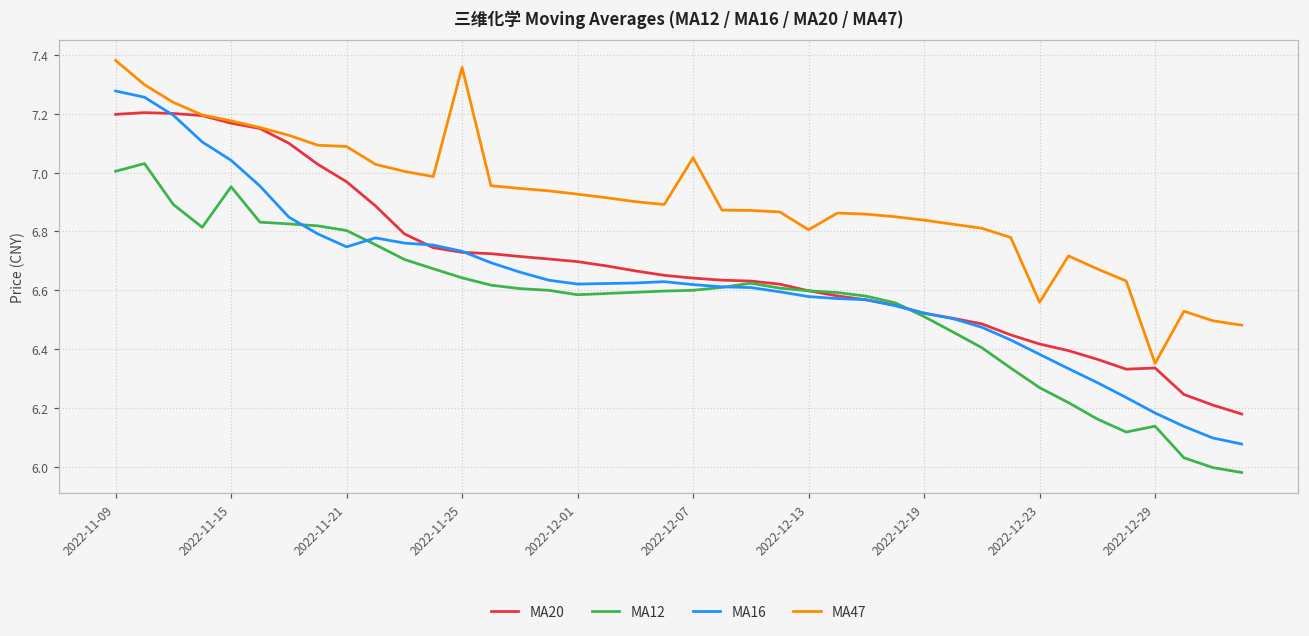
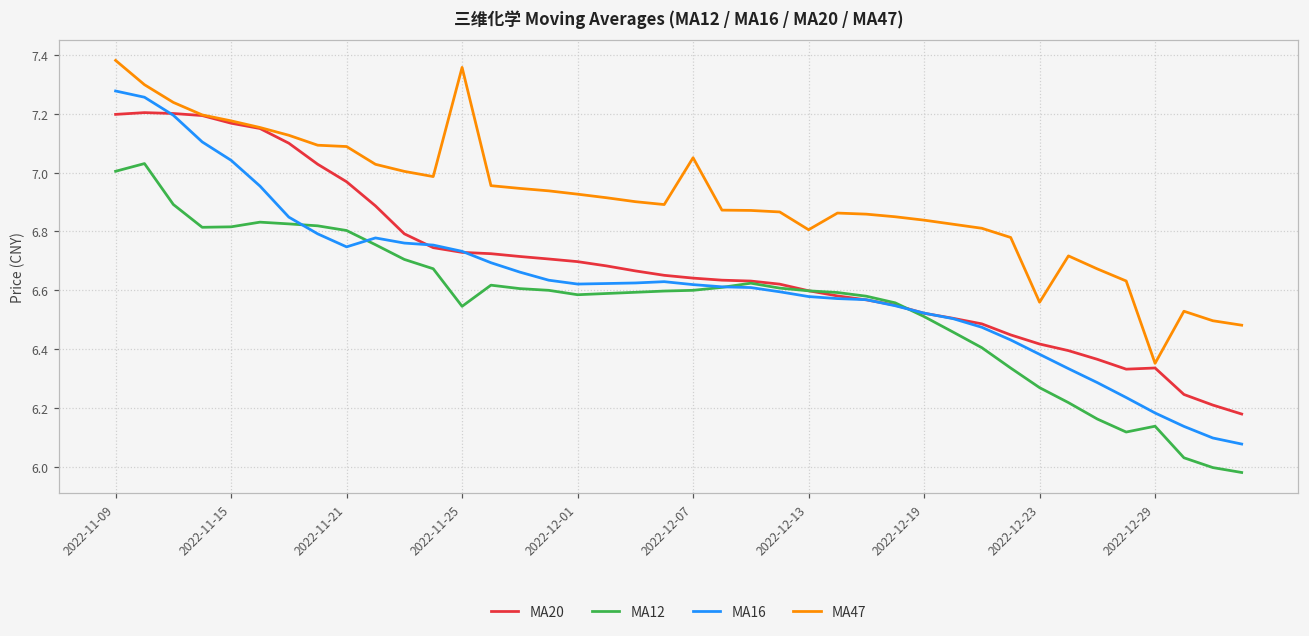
MA12, 2022-11-15: 6.95 -> 6.82
MA12, 2022-11-25: 6.64 -> 6.55
